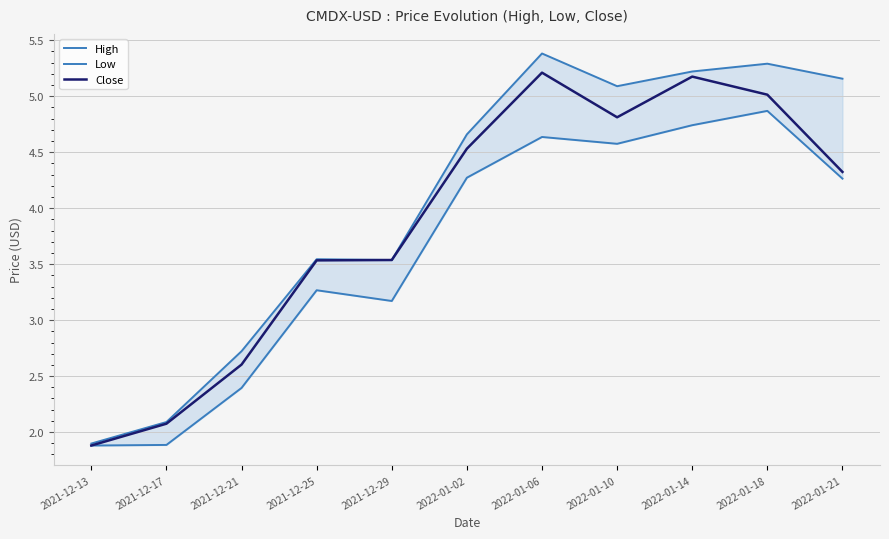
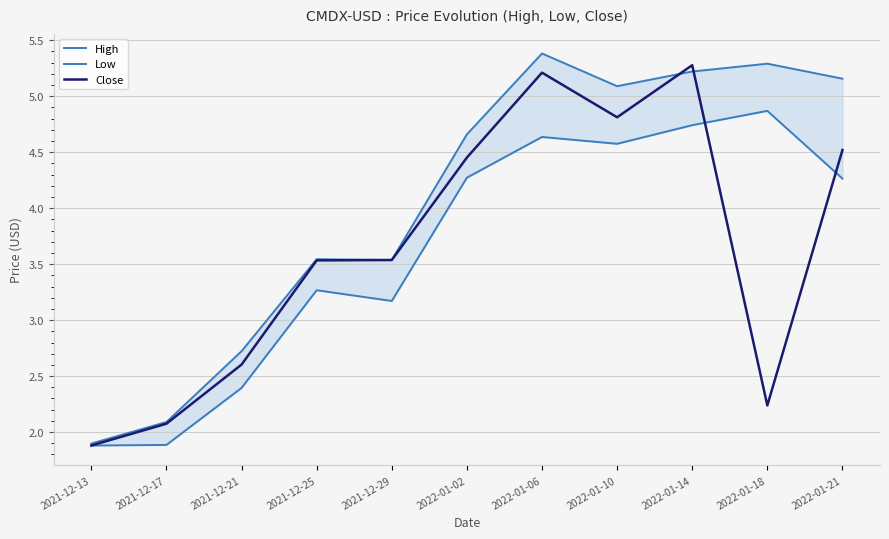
Close, 2022-01-02: 4.53 -> 4.45
Close, 2022-01-14: 5.18 -> 5.28
Close, 2022-01-18: 5.01 -> 2.24
Close, 2022-01-21: 4.32 -> 4.52
